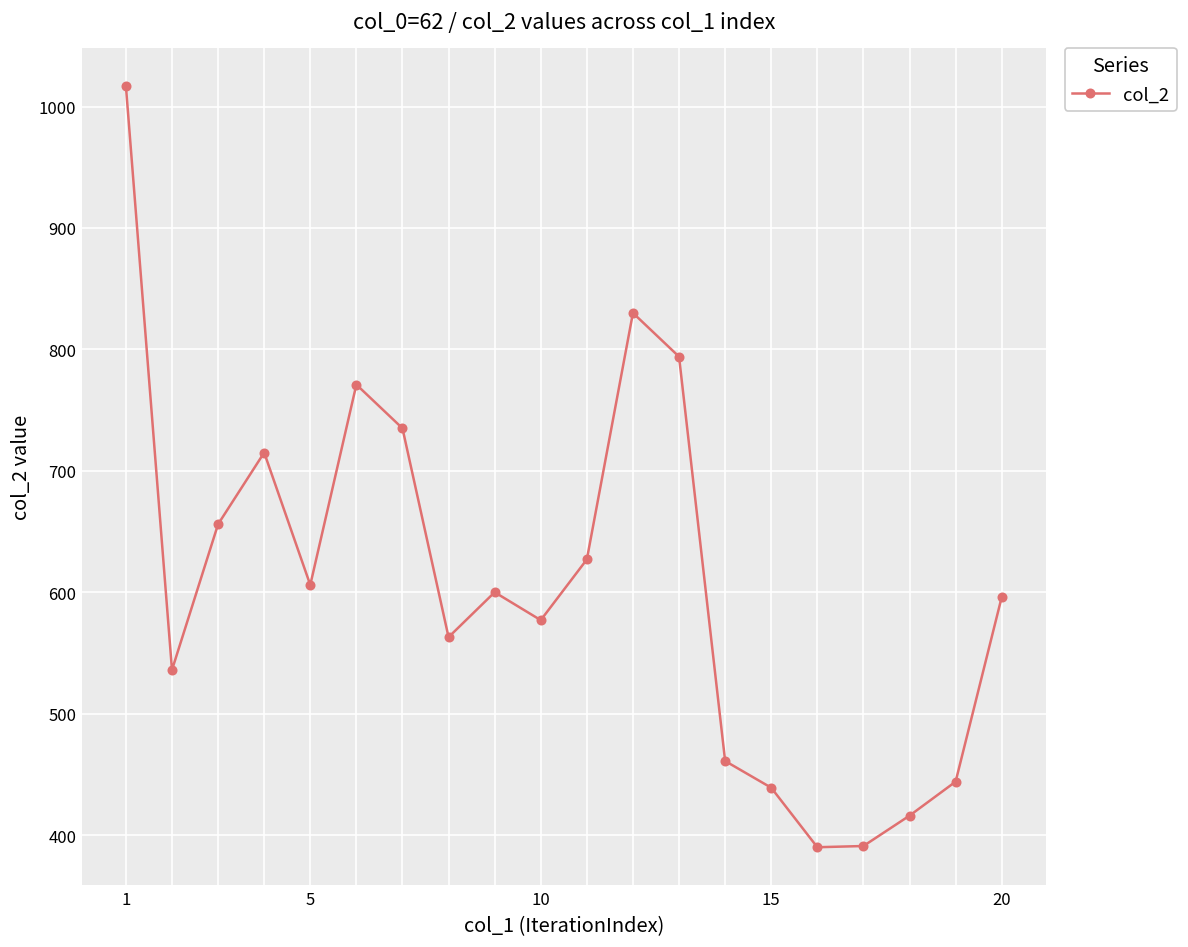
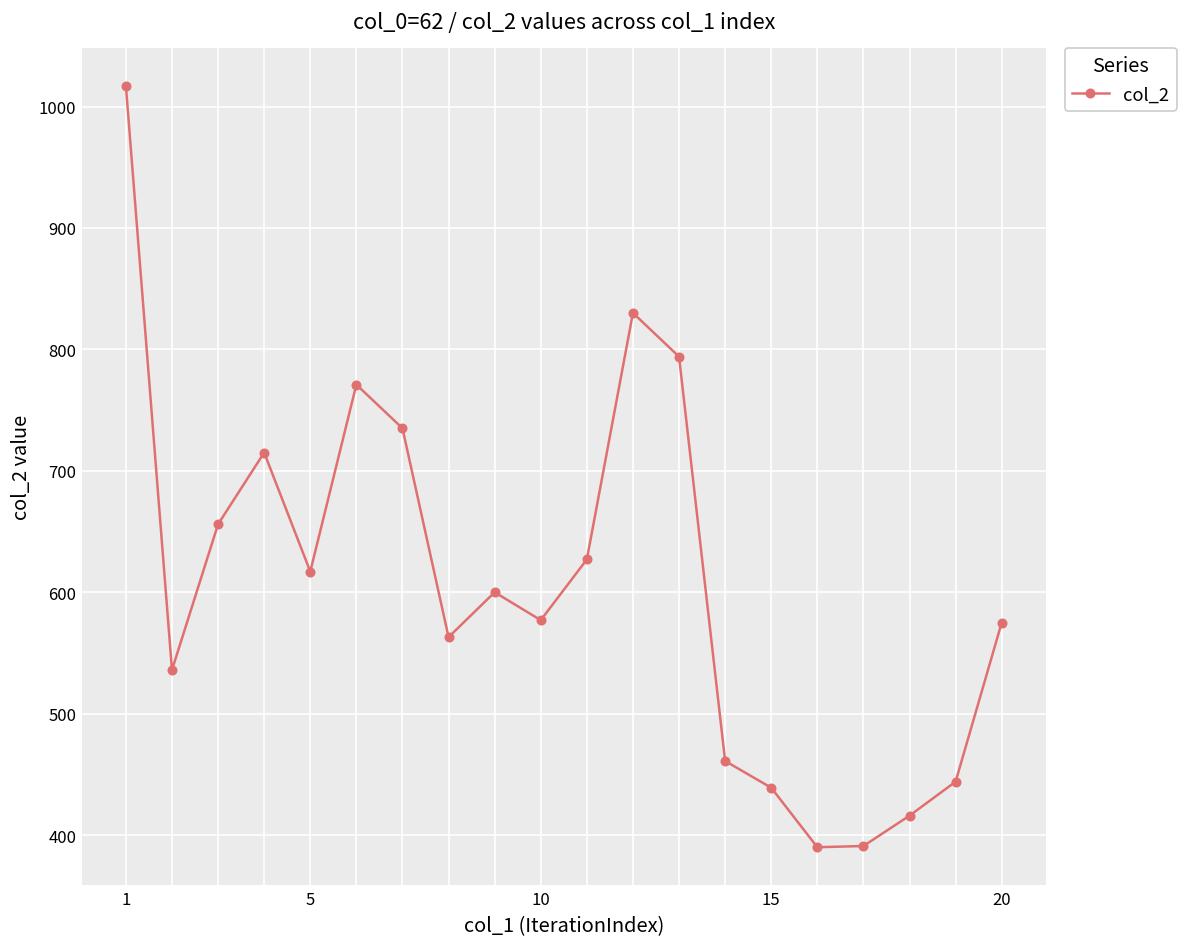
5: 606 -> 617
20: 596 -> 575
